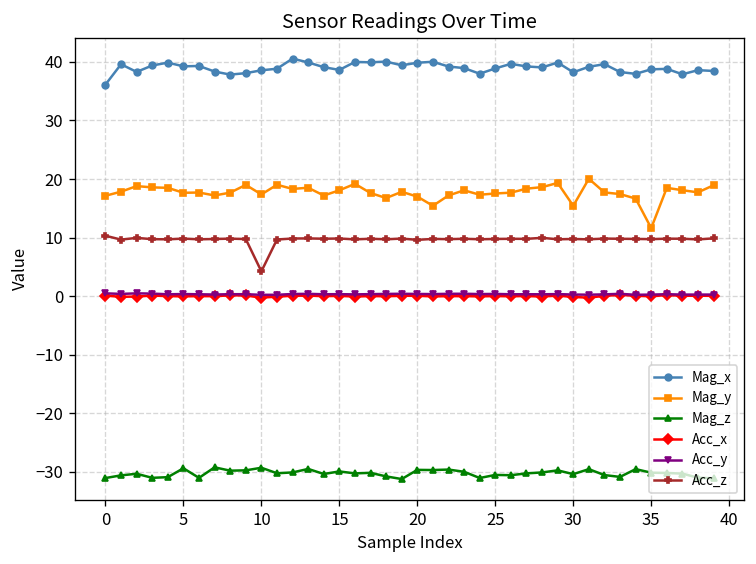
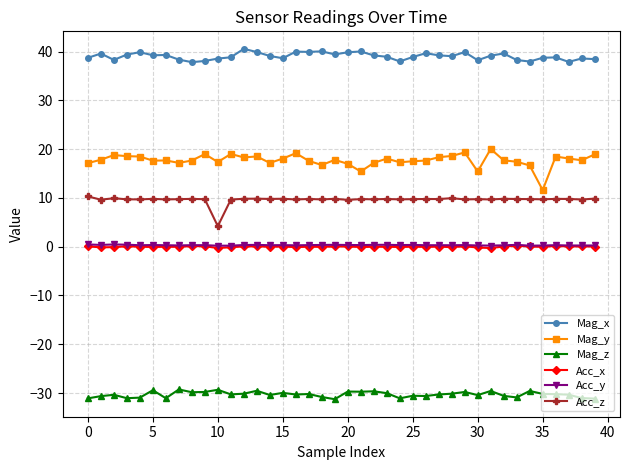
Mag_x, 0: 36 -> 39
